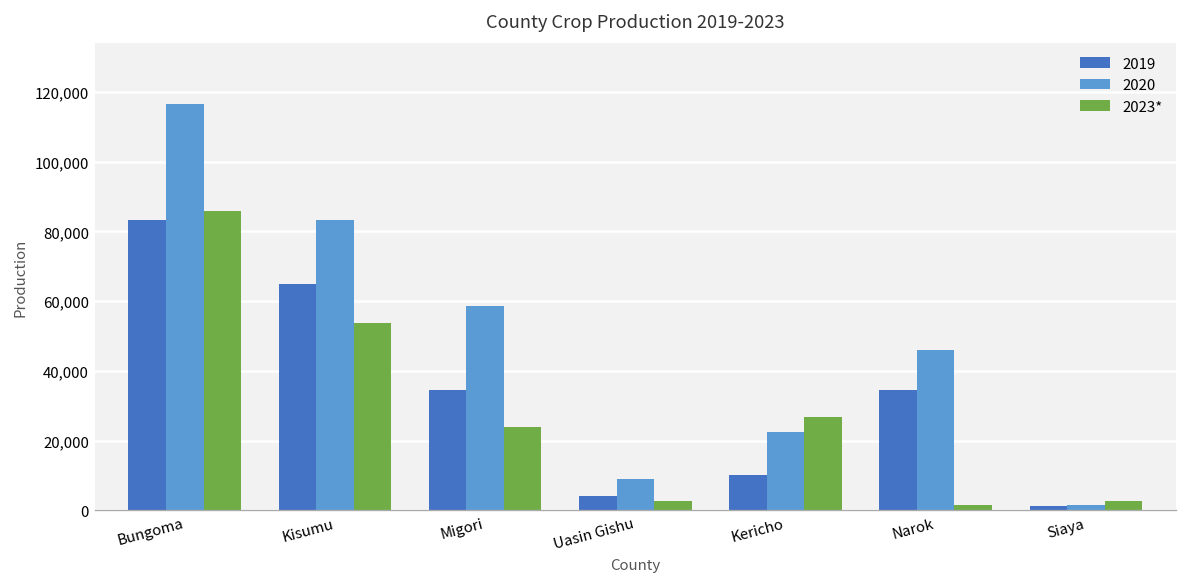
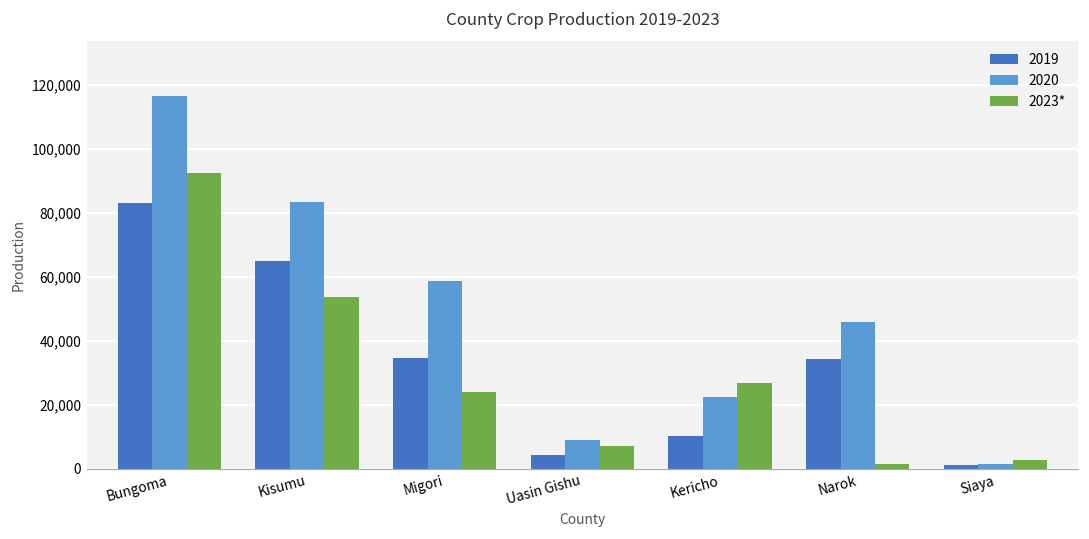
2023*, Bungoma: 86,000 -> 92,000
2023*, Uasin Gishu: 3,000 -> 7,000
